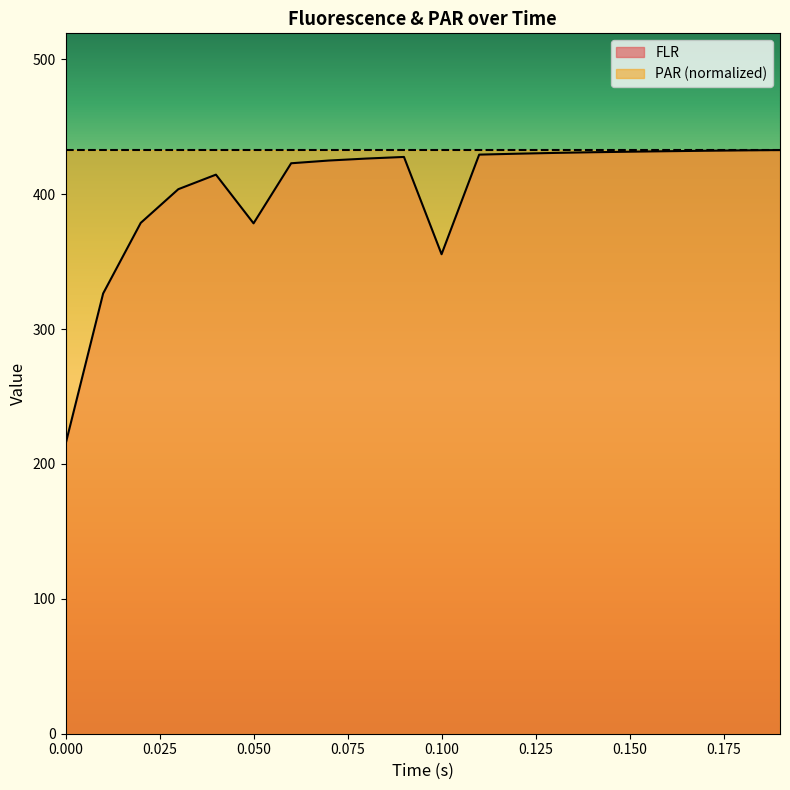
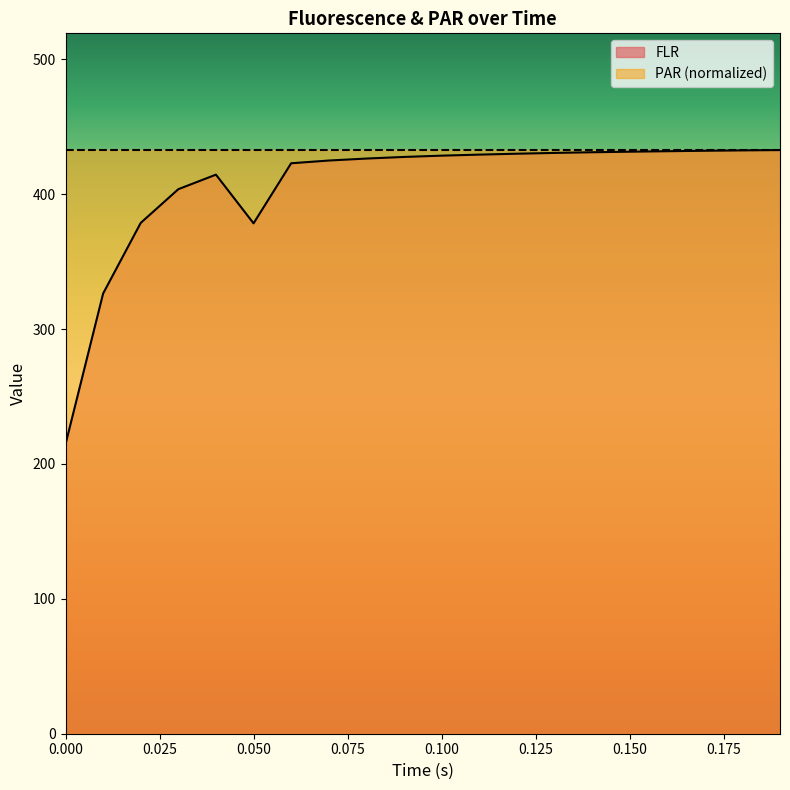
FLR, 0.100: 356 -> 429
